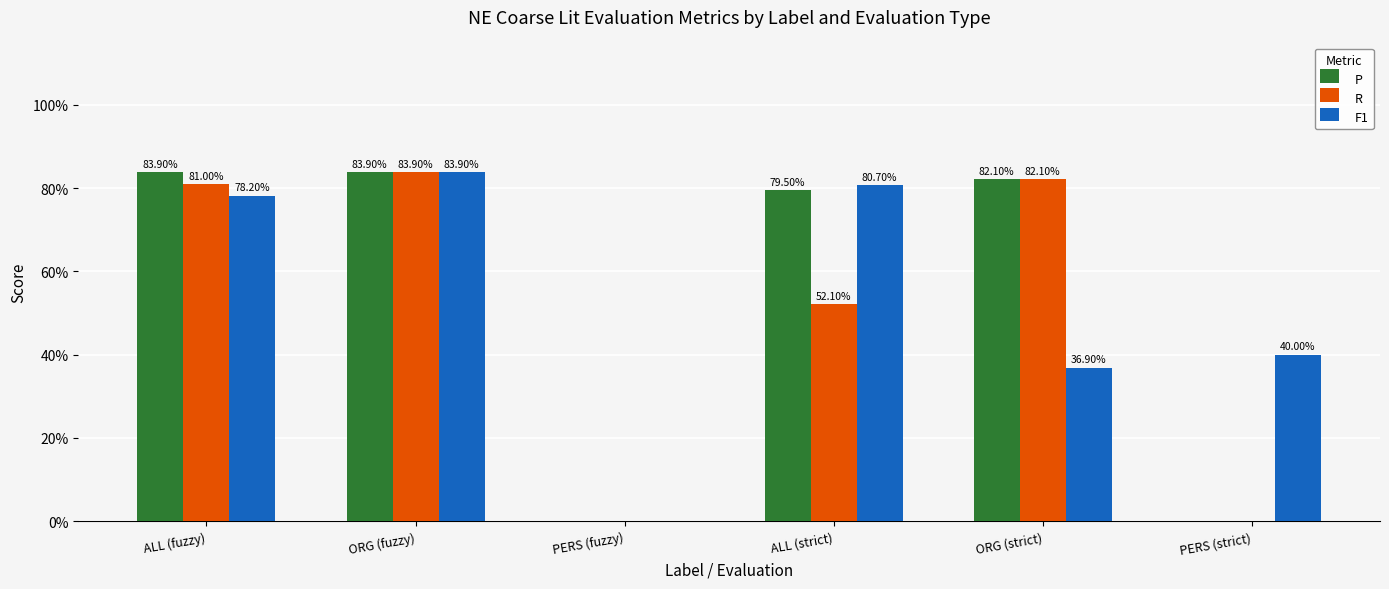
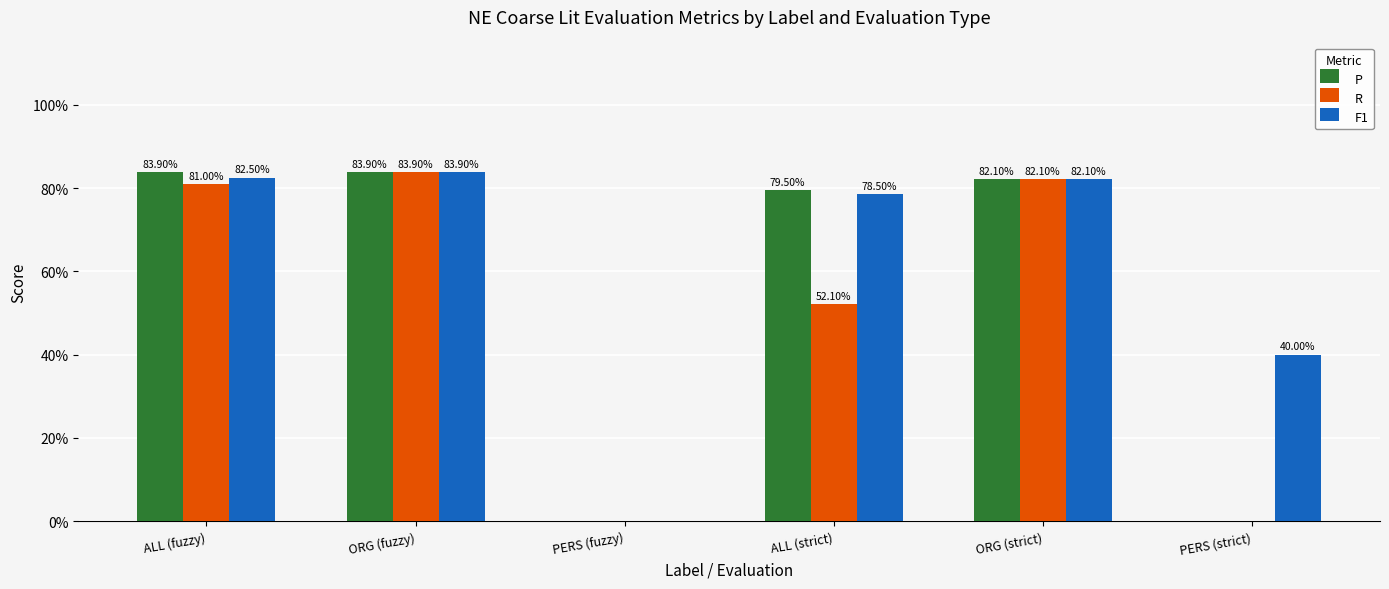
F1, ALL (fuzzy): 78.20% -> 82.50%
F1, ALL (strict): 80.70% -> 78.50%
F1, ORG (strict): 36.90% -> 82.10%
